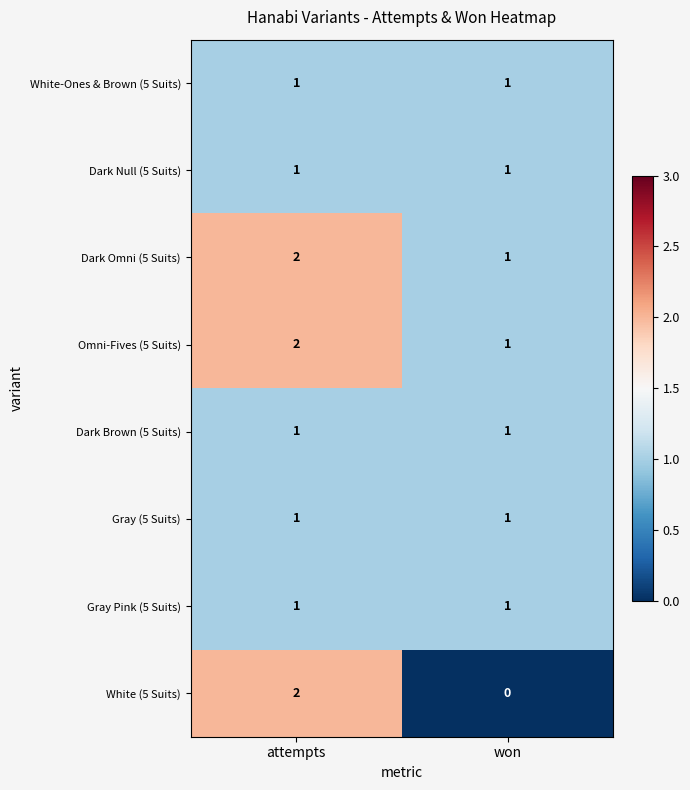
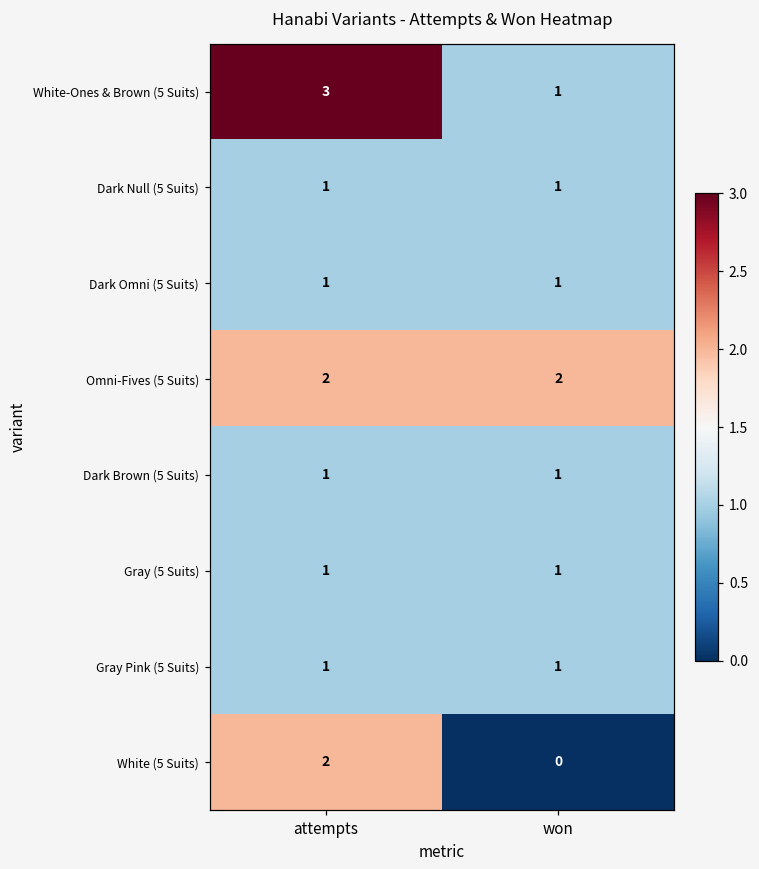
White-Ones & Brown (5 Suits), attempts: 1 -> 3
Dark Omni (5 Suits), attempts: 2 -> 1
Omni-Fives (5 Suits), won: 1 -> 2
